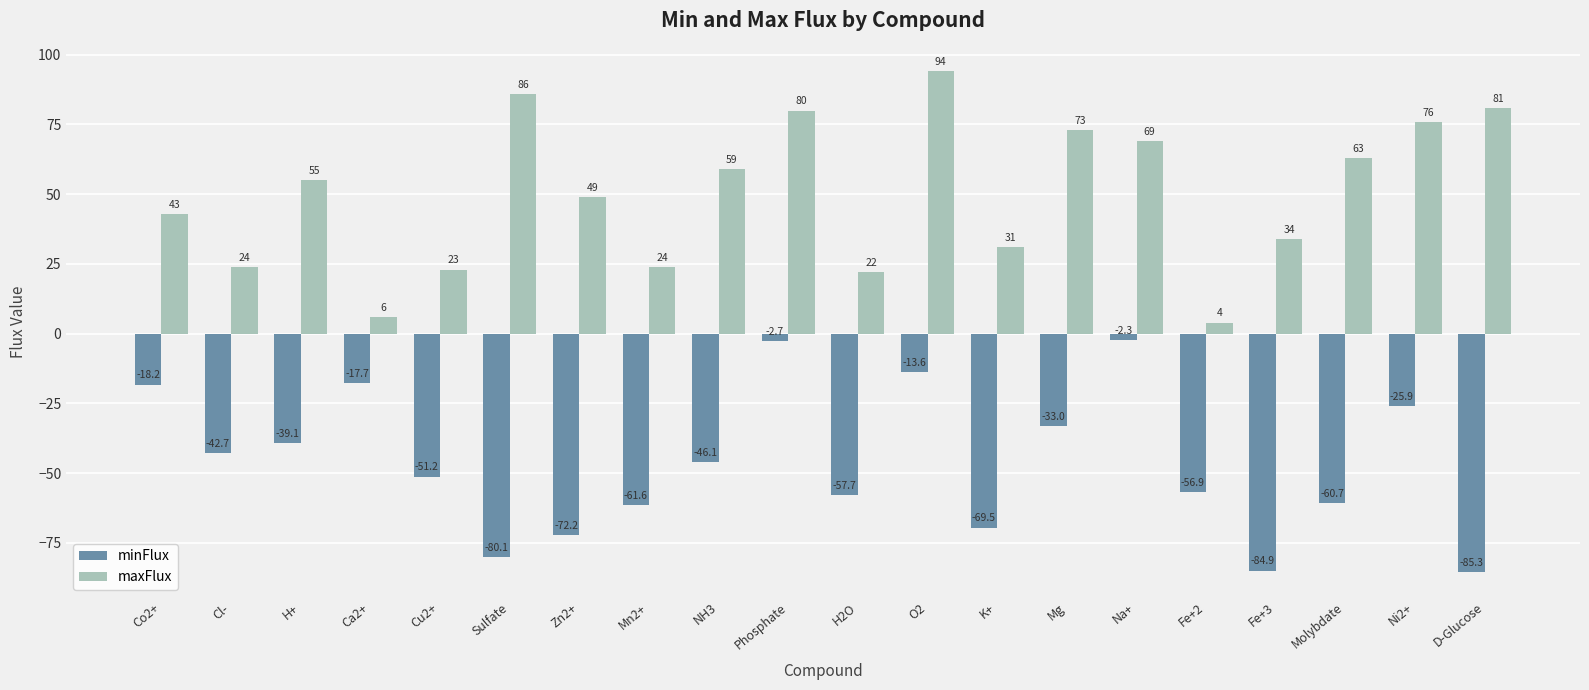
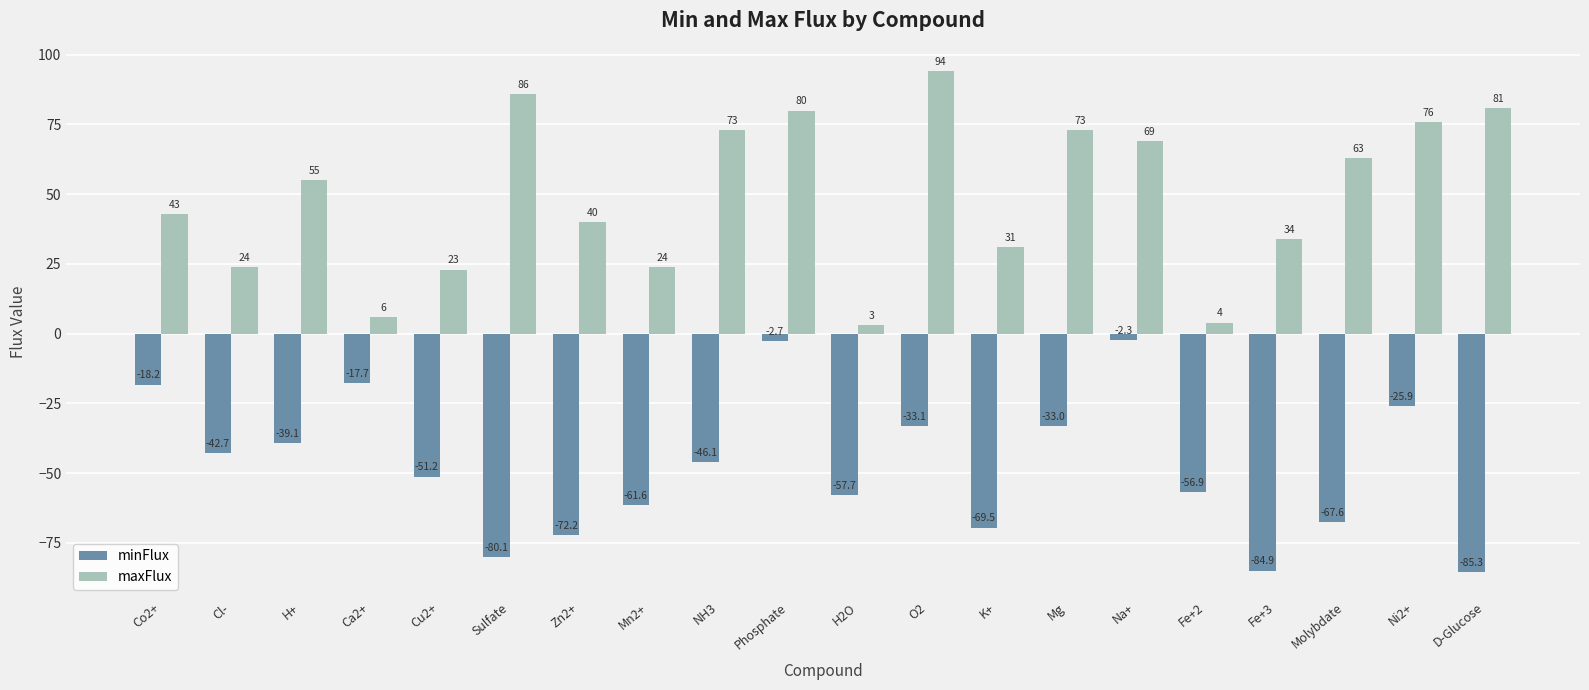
maxFlux, Zn2+: 49 -> 40
maxFlux, NH3: 59 -> 73
maxFlux, H2O: 22 -> 3
minFlux, O2: -13.6 -> -33.1
minFlux, Molybdate: -60.7 -> -67.6
